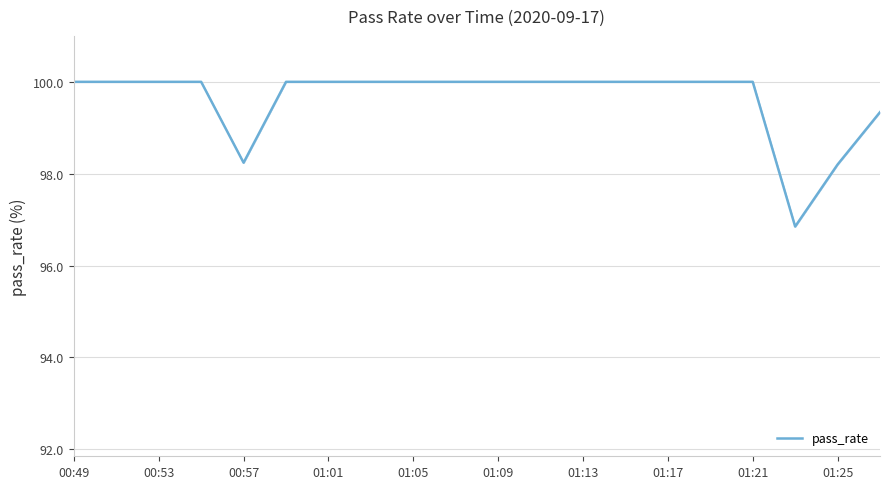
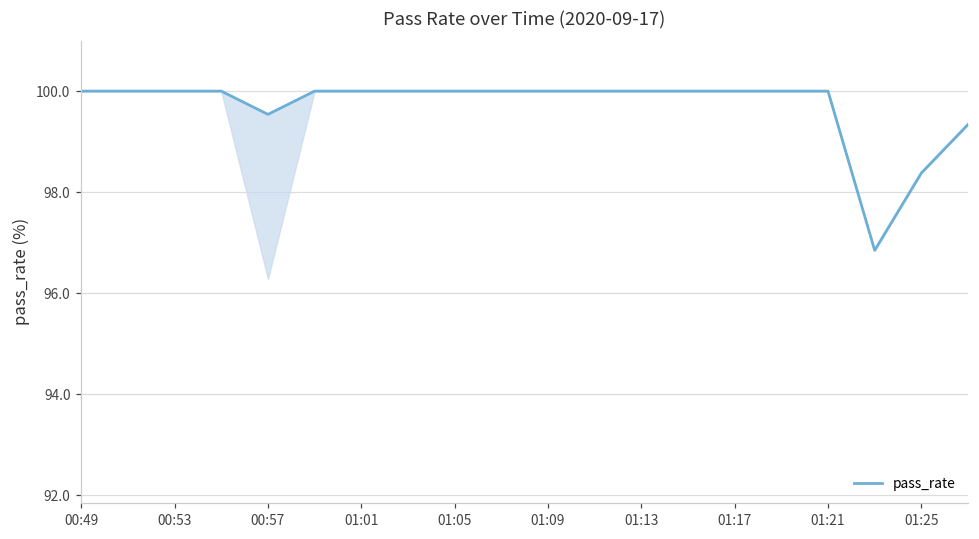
00:57: 98.2 -> 99.5
01:25: 98.2 -> 98.4
